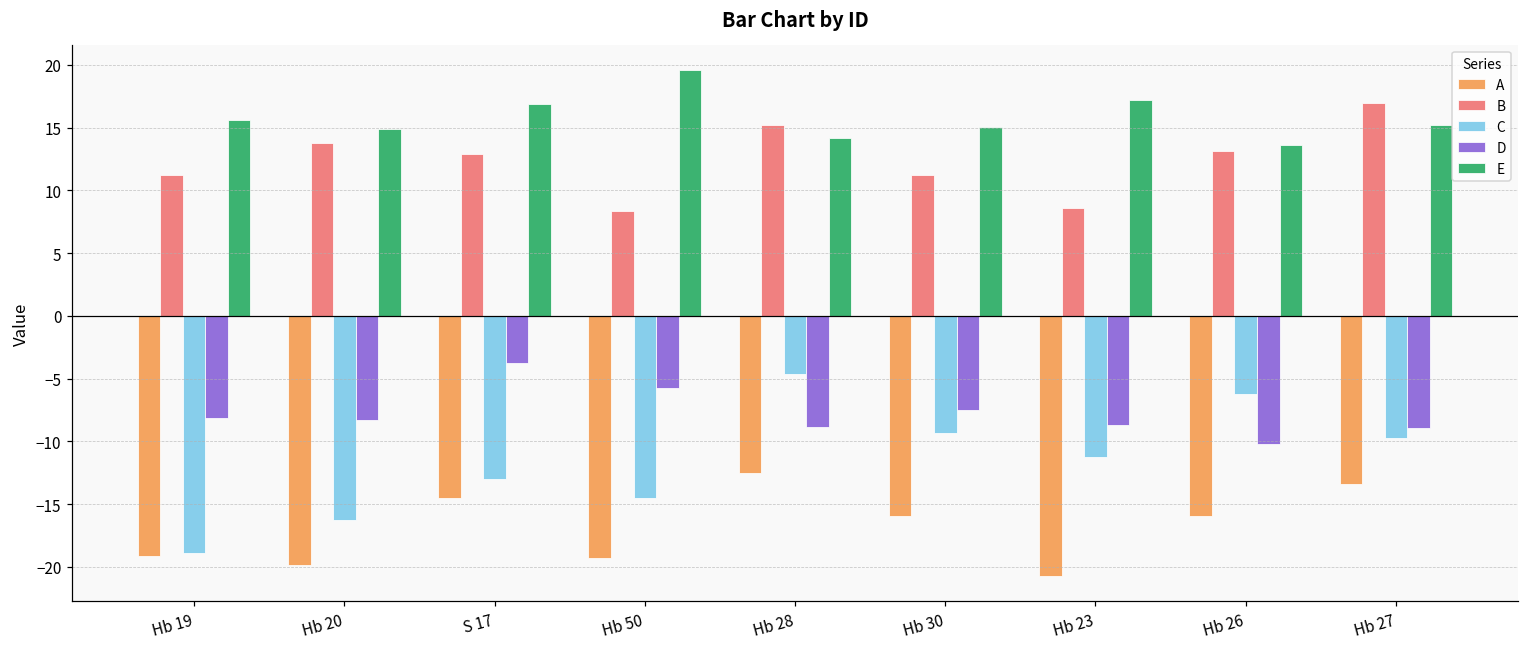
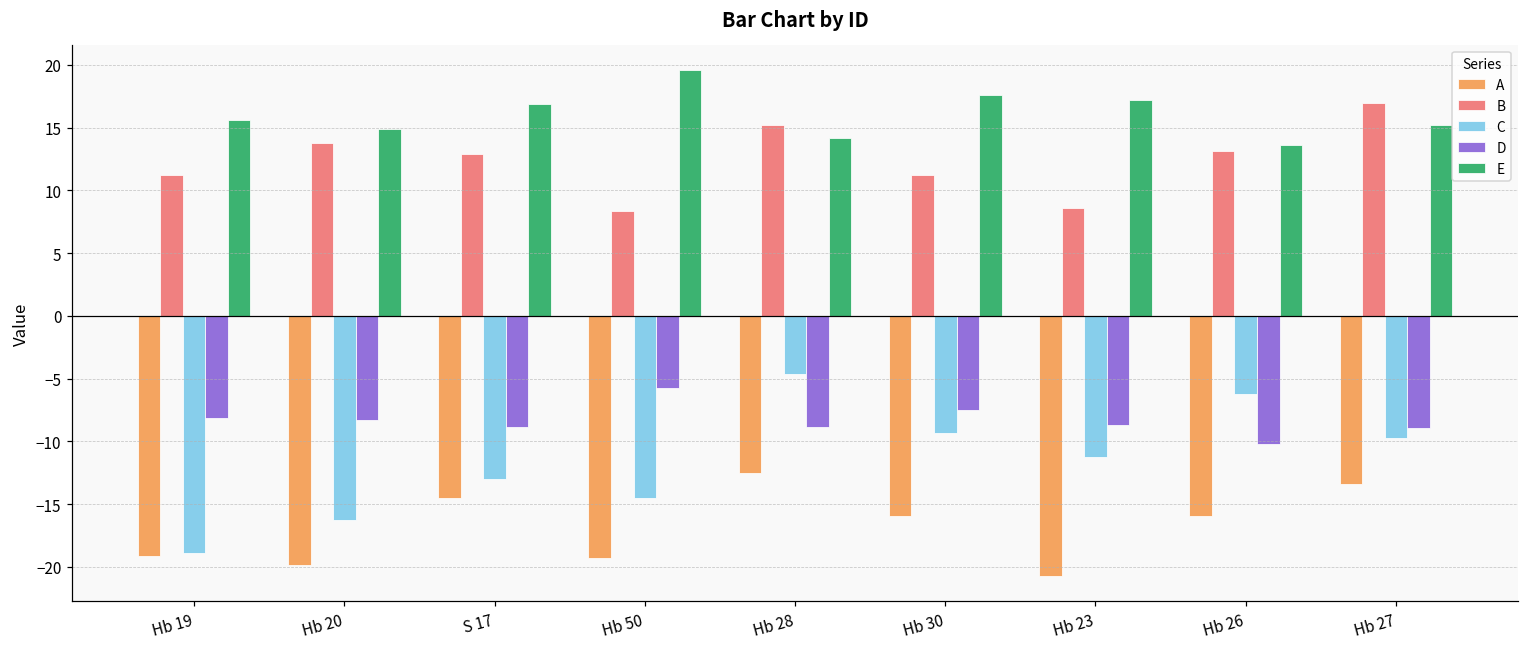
D, S 17: -3.8 -> -8.9
E, Hb 30: 15.0 -> 17.6
